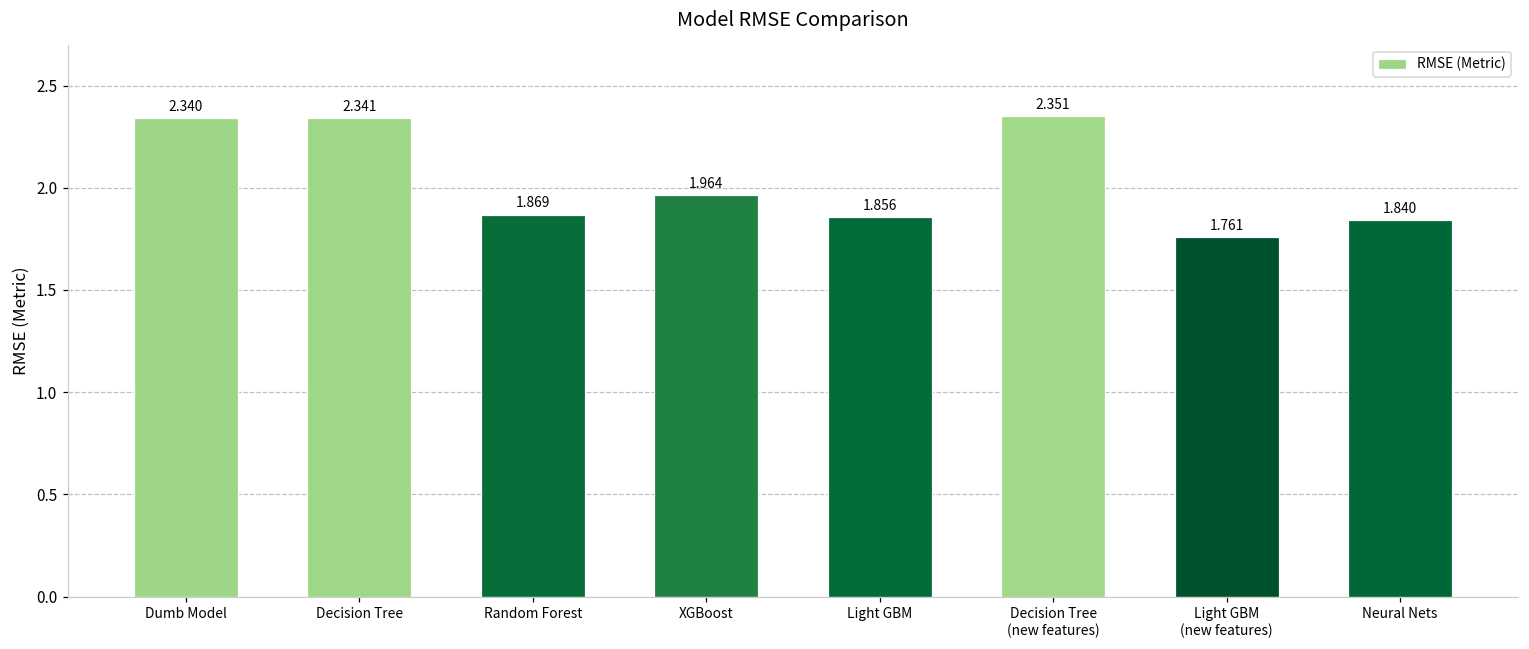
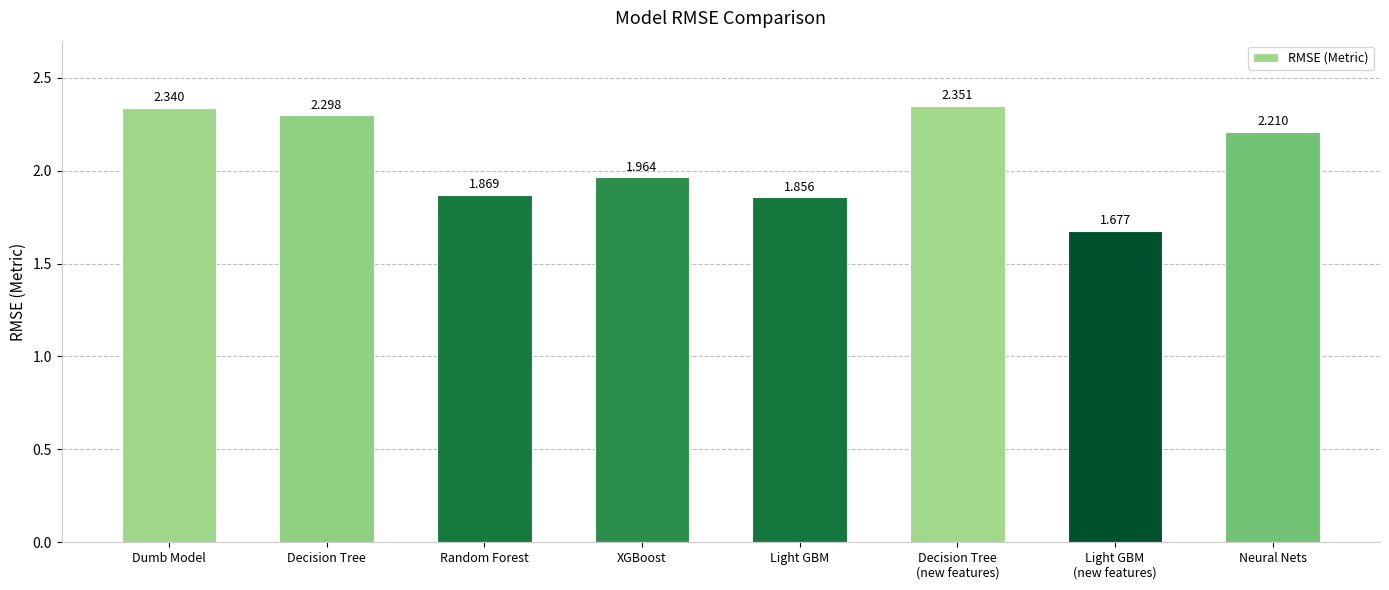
Decision Tree: 2.341 -> 2.298
Light GBM (new features): 1.761 -> 1.677
Neural Nets: 1.840 -> 2.210
